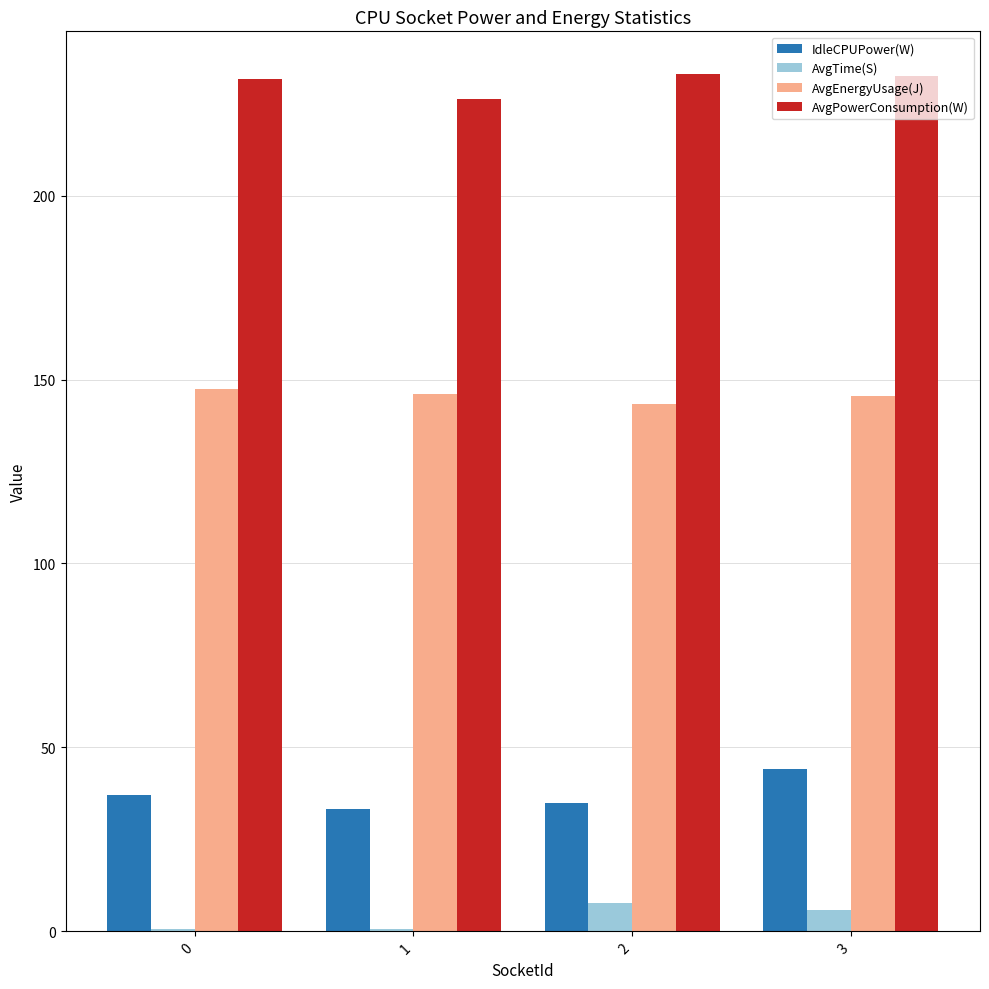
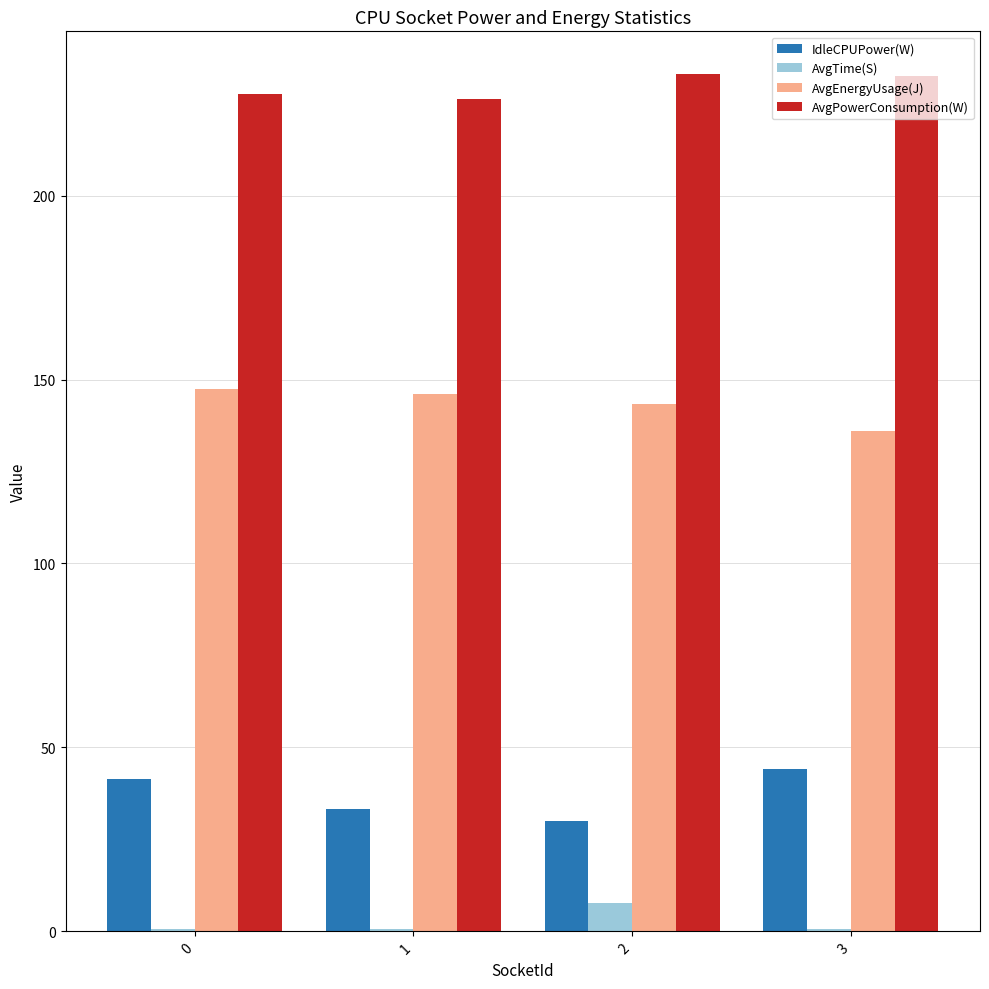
IdleCPUPower(W), 0: 37 -> 41
AvgPowerConsumption(W), 0: 232 -> 228
IdleCPUPower(W), 2: 35 -> 30
AvgTime(S), 3: 6 -> 1
AvgEnergyUsage(J), 3: 145 -> 136
